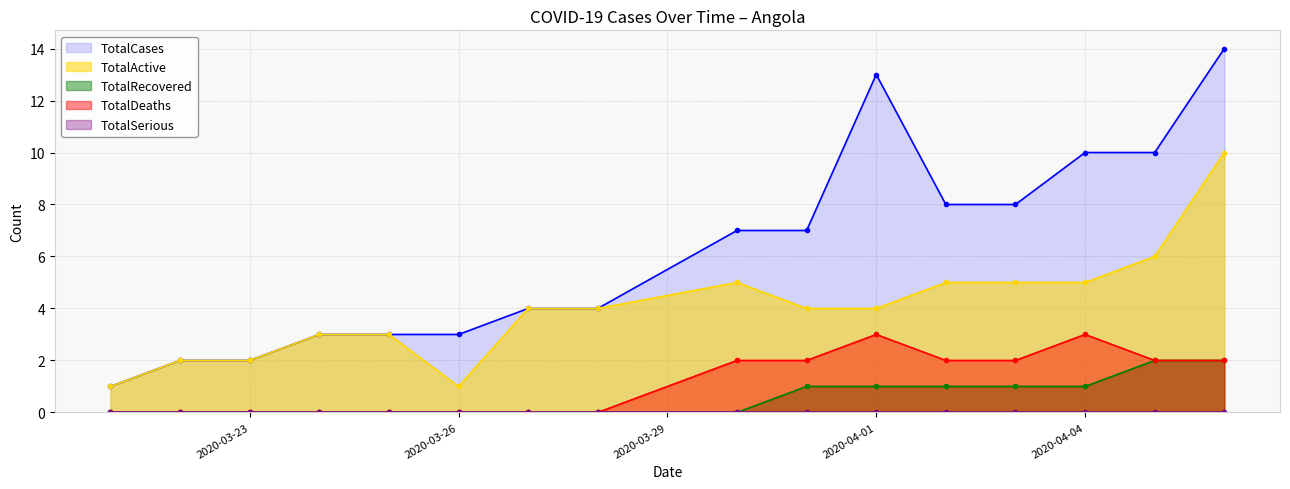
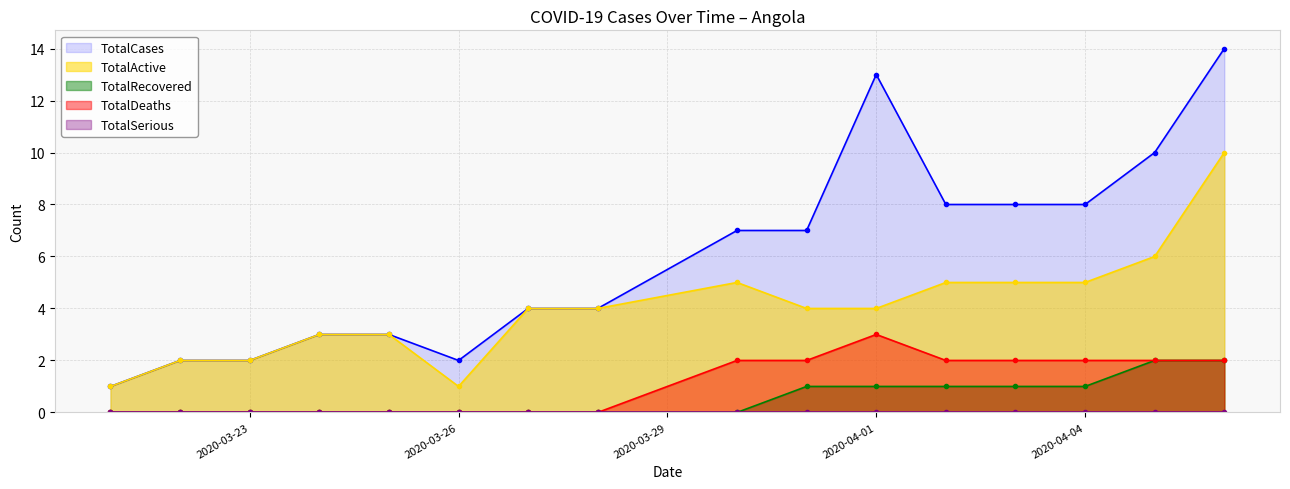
TotalCases, 2020-03-26: 3 -> 2
TotalCases, 2020-04-04: 10 -> 8
TotalDeaths, 2020-04-04: 3 -> 2
